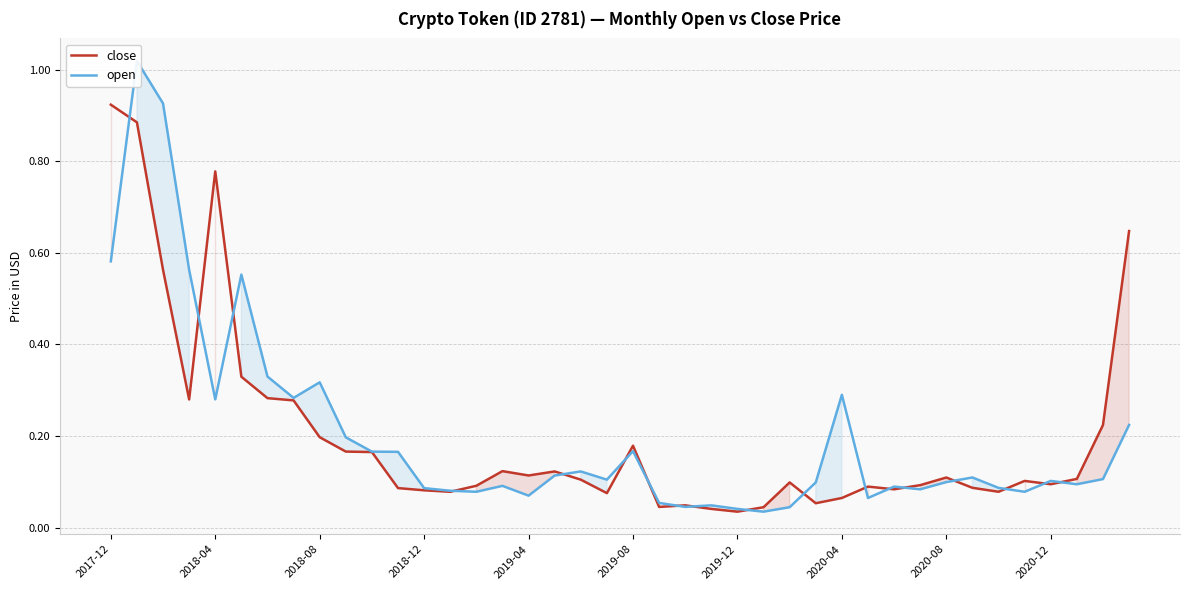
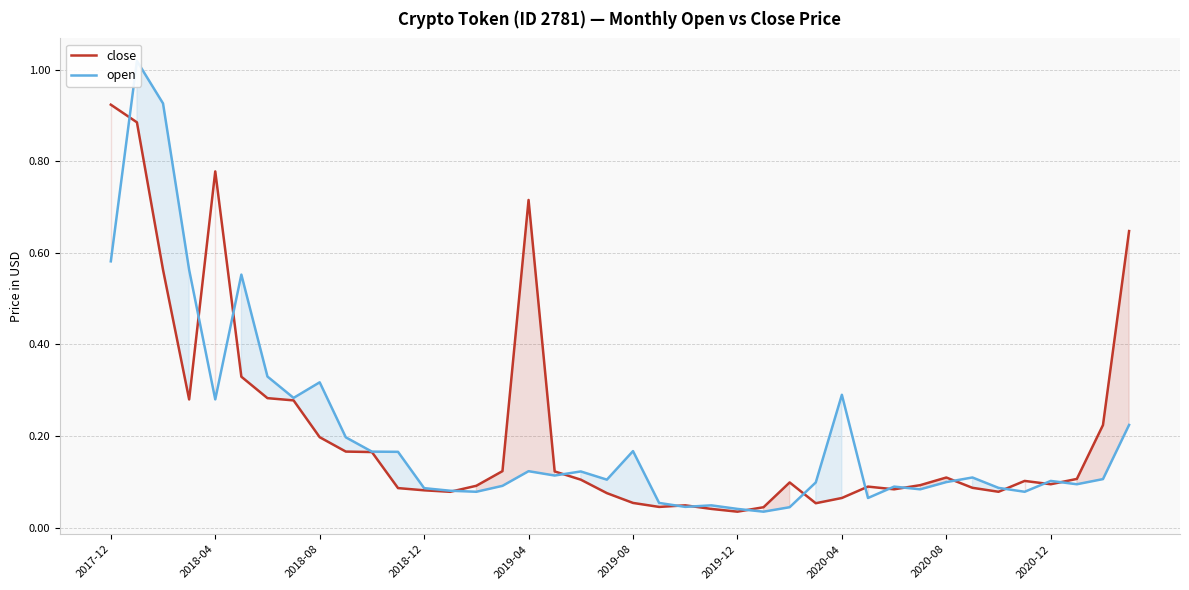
close, 2019-04: 0.11 -> 0.72
open, 2019-04: 0.07 -> 0.12
close, 2019-08: 0.18 -> 0.05
